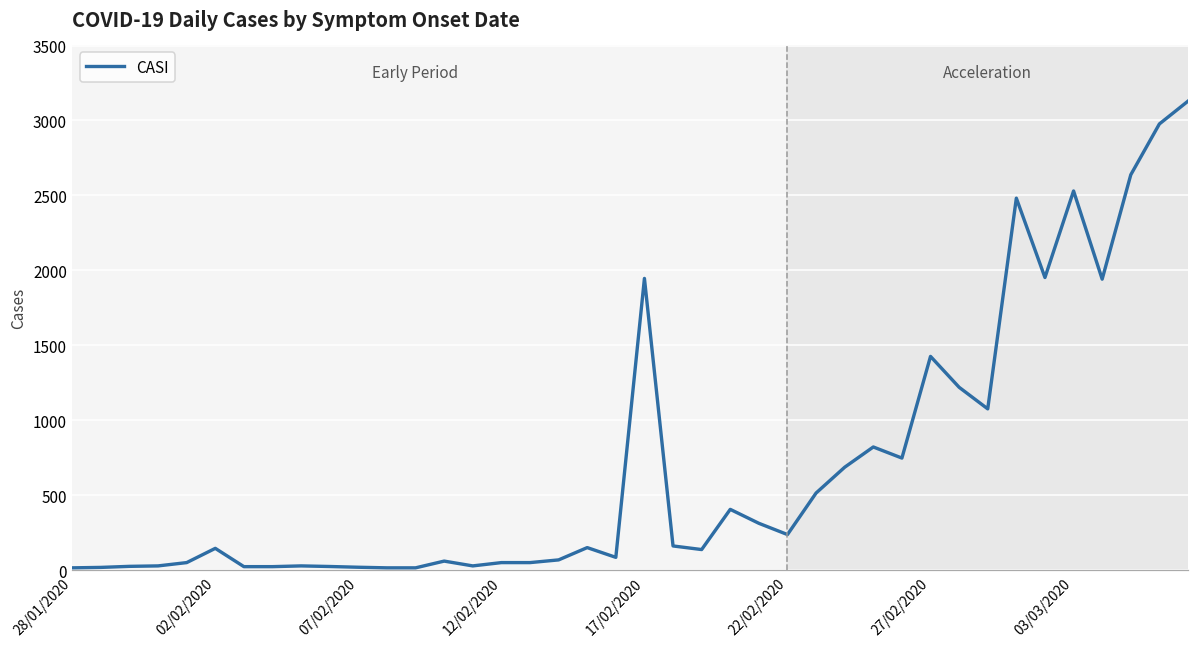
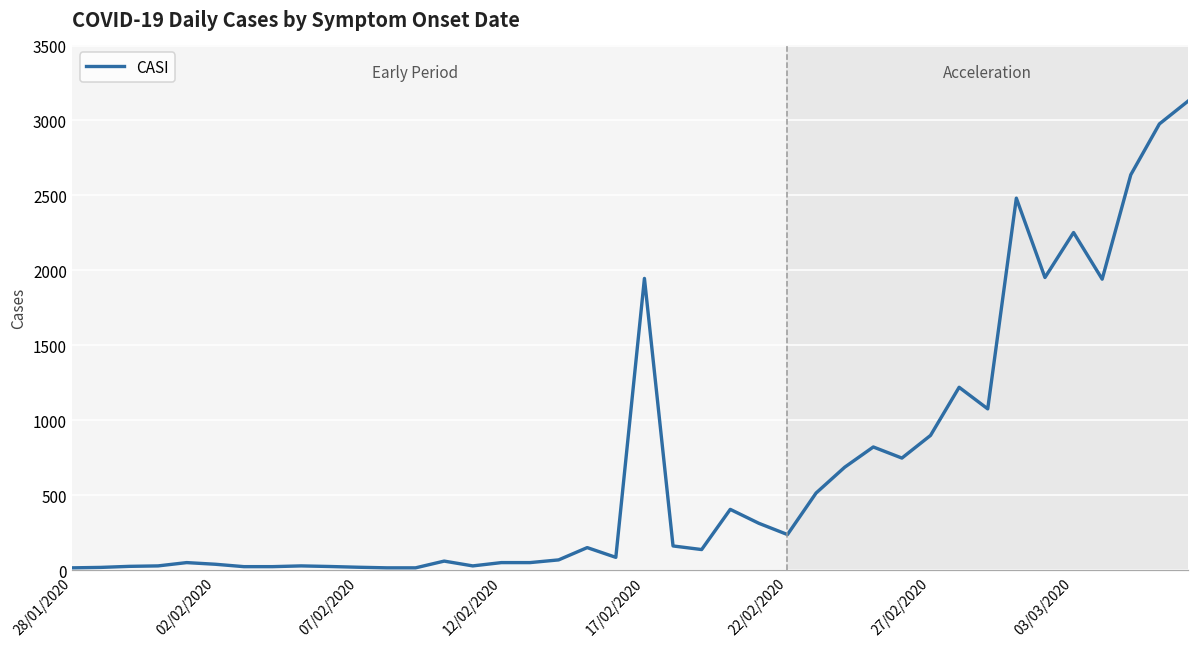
02/02/2020: 150 -> 40
27/02/2020: 1430 -> 900
03/03/2020: 2530 -> 2250
